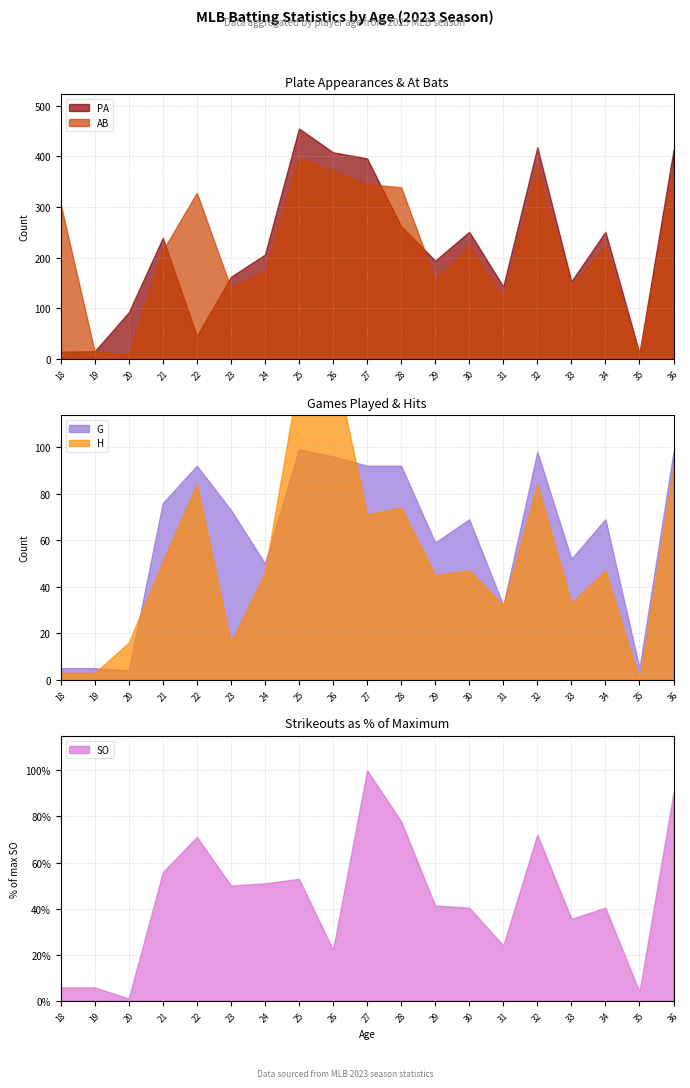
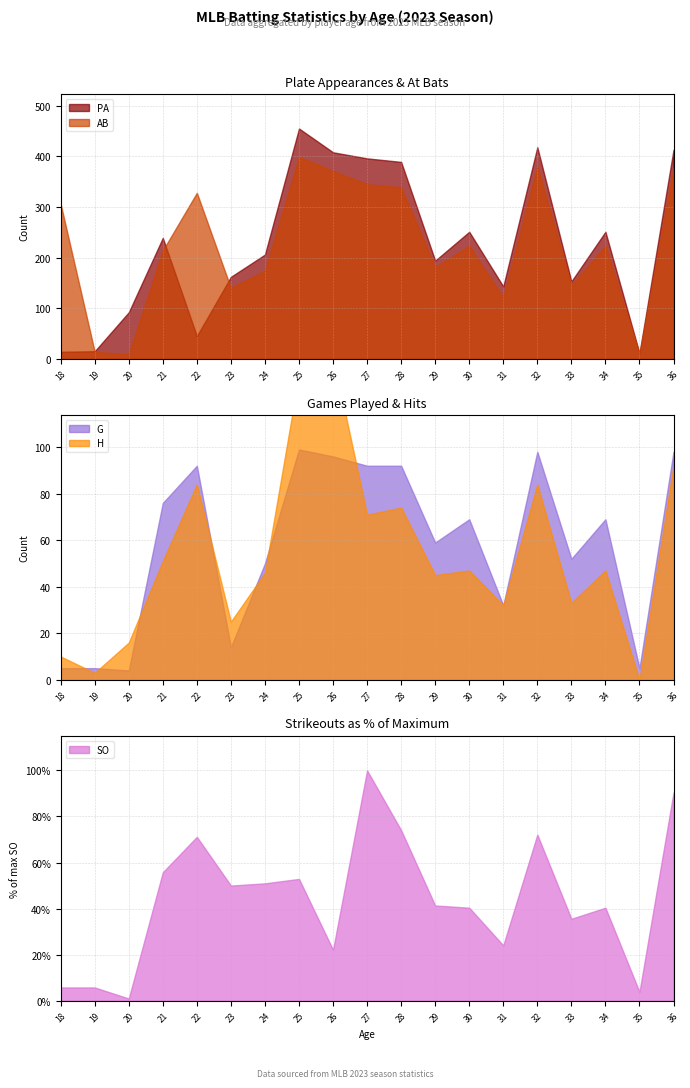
Plate Appearances & At Bats, PA, 28: 260 -> 390
Plate Appearances & At Bats, AB, 29: 160 -> 180
Games Played & Hits, H, 18: 3 -> 10
Games Played & Hits, G, 23: 73 -> 14
Games Played & Hits, H, 23: 16 -> 25
Strikeouts as % of Maximum, 28: 78% -> 74%
